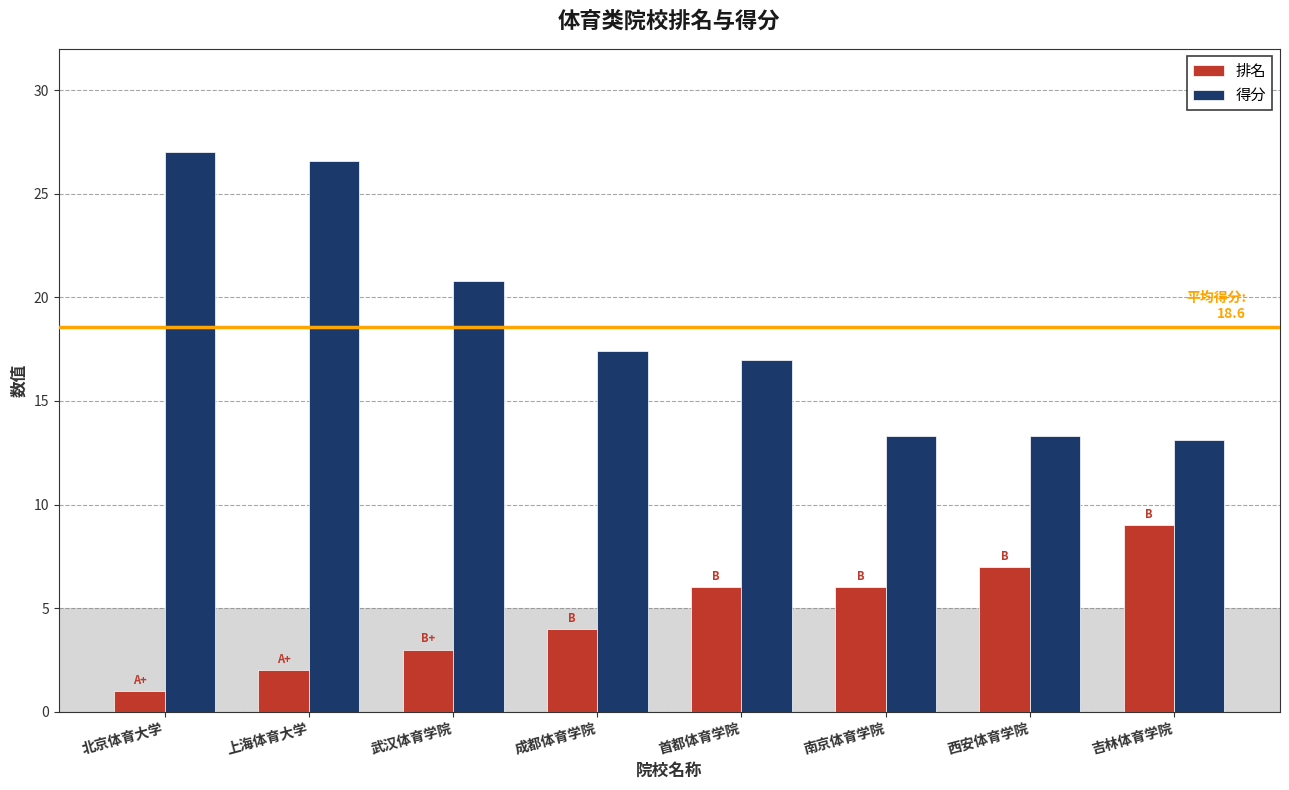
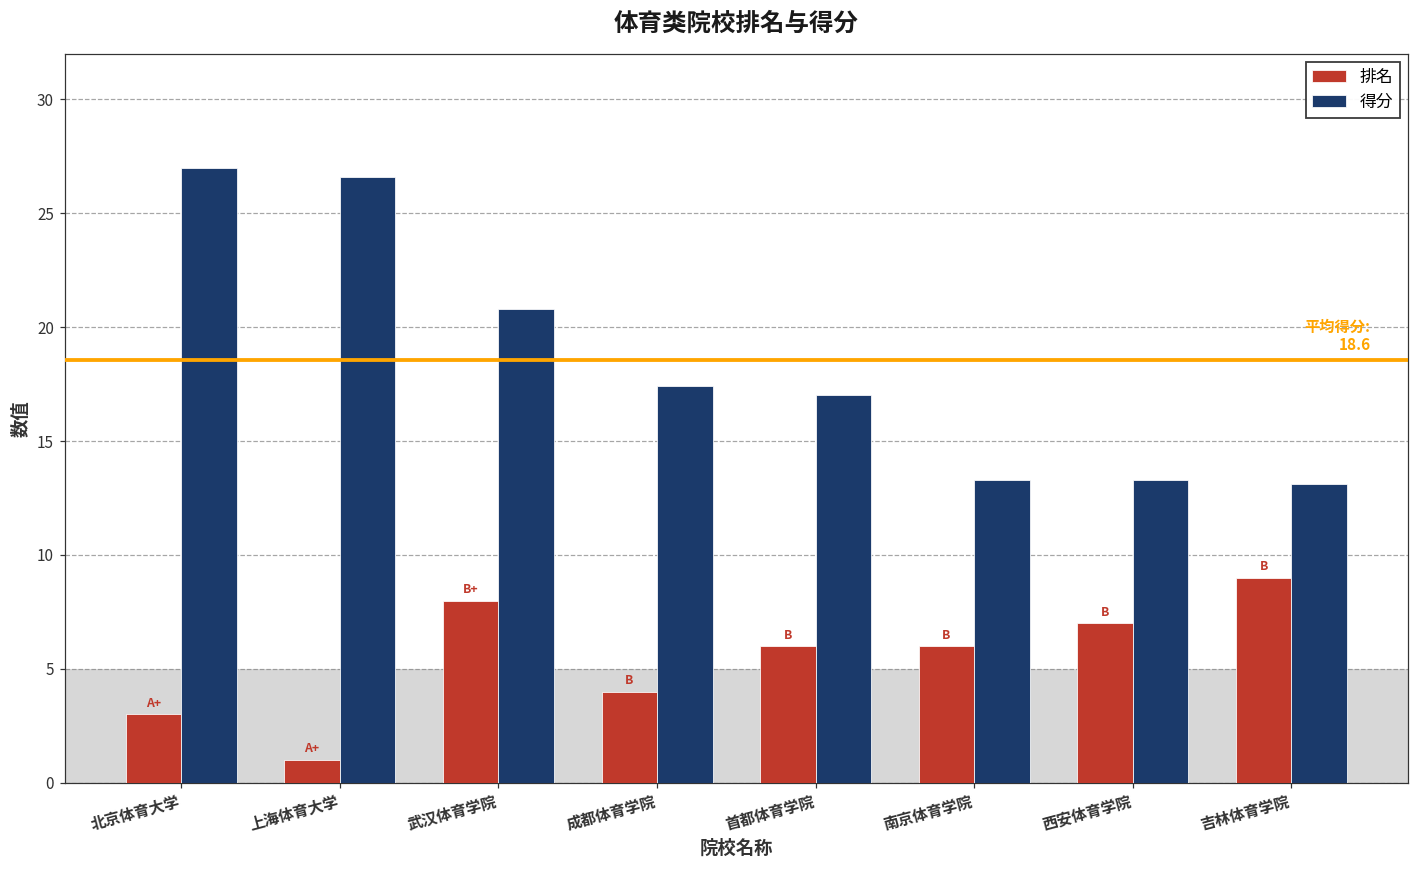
排名, 北京体育大学: 1 -> 3
排名, 上海体育大学: 2 -> 1
排名, 武汉体育学院: 3 -> 8
